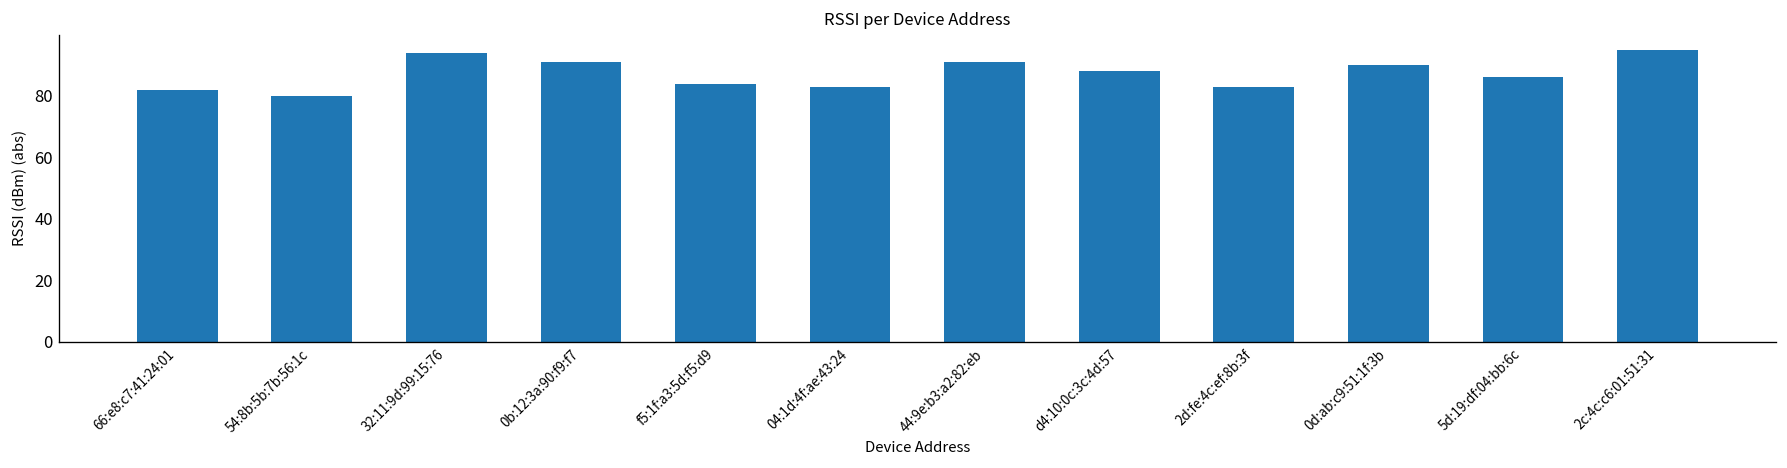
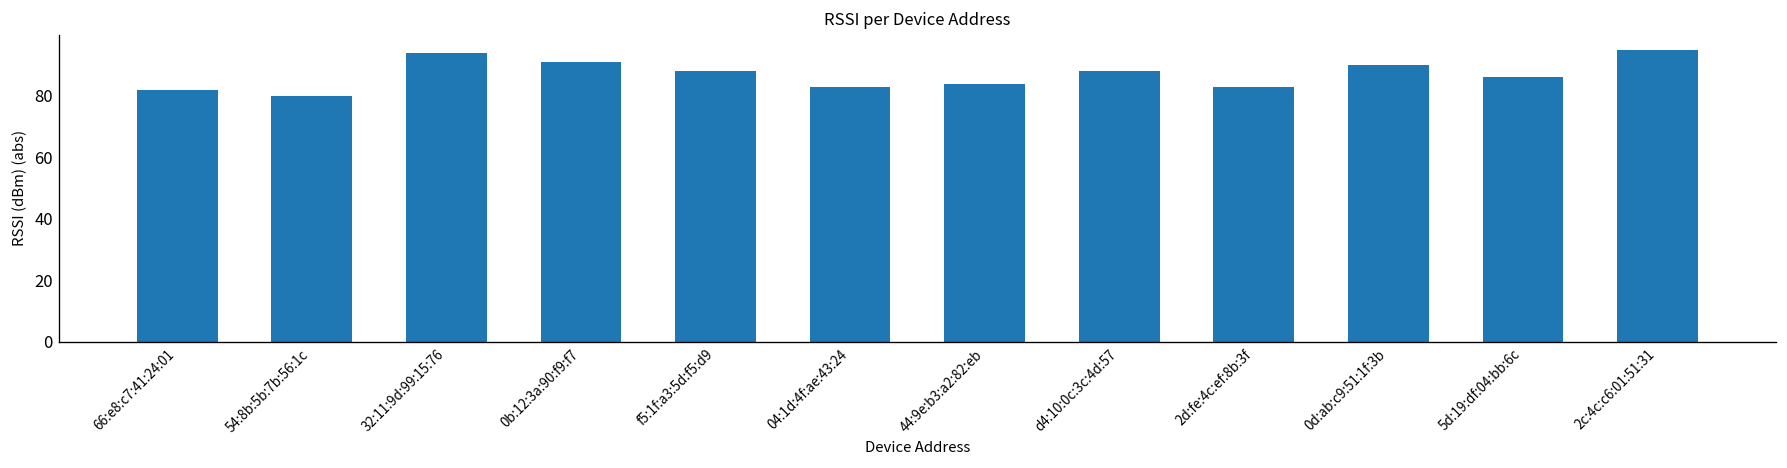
f5:1f:a3:5d:f5:d9: 84 -> 88
44:9e:b3:a2:82:eb: 91 -> 84
